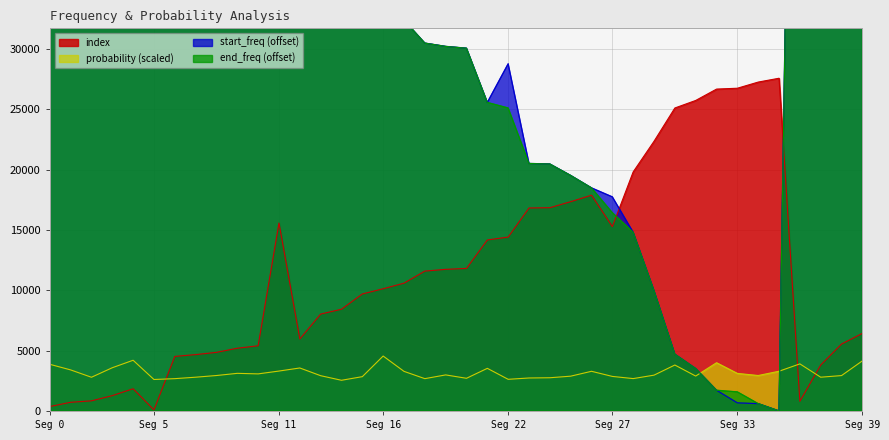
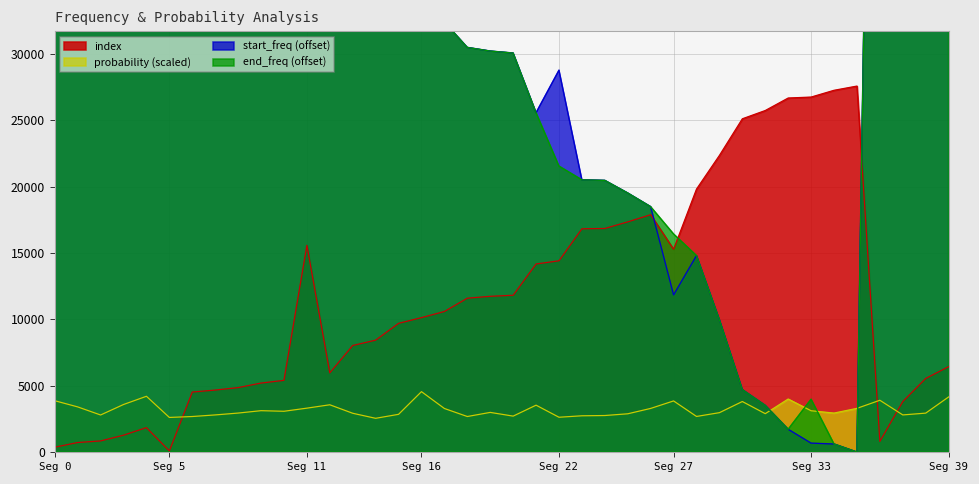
end_freq (offset), Seg 22: 25100 -> 21600
probability (scaled), Seg 27: 2900 -> 3900
start_freq (offset), Seg 27: 17700 -> 11800
end_freq (offset), Seg 33: 1600 -> 4000
